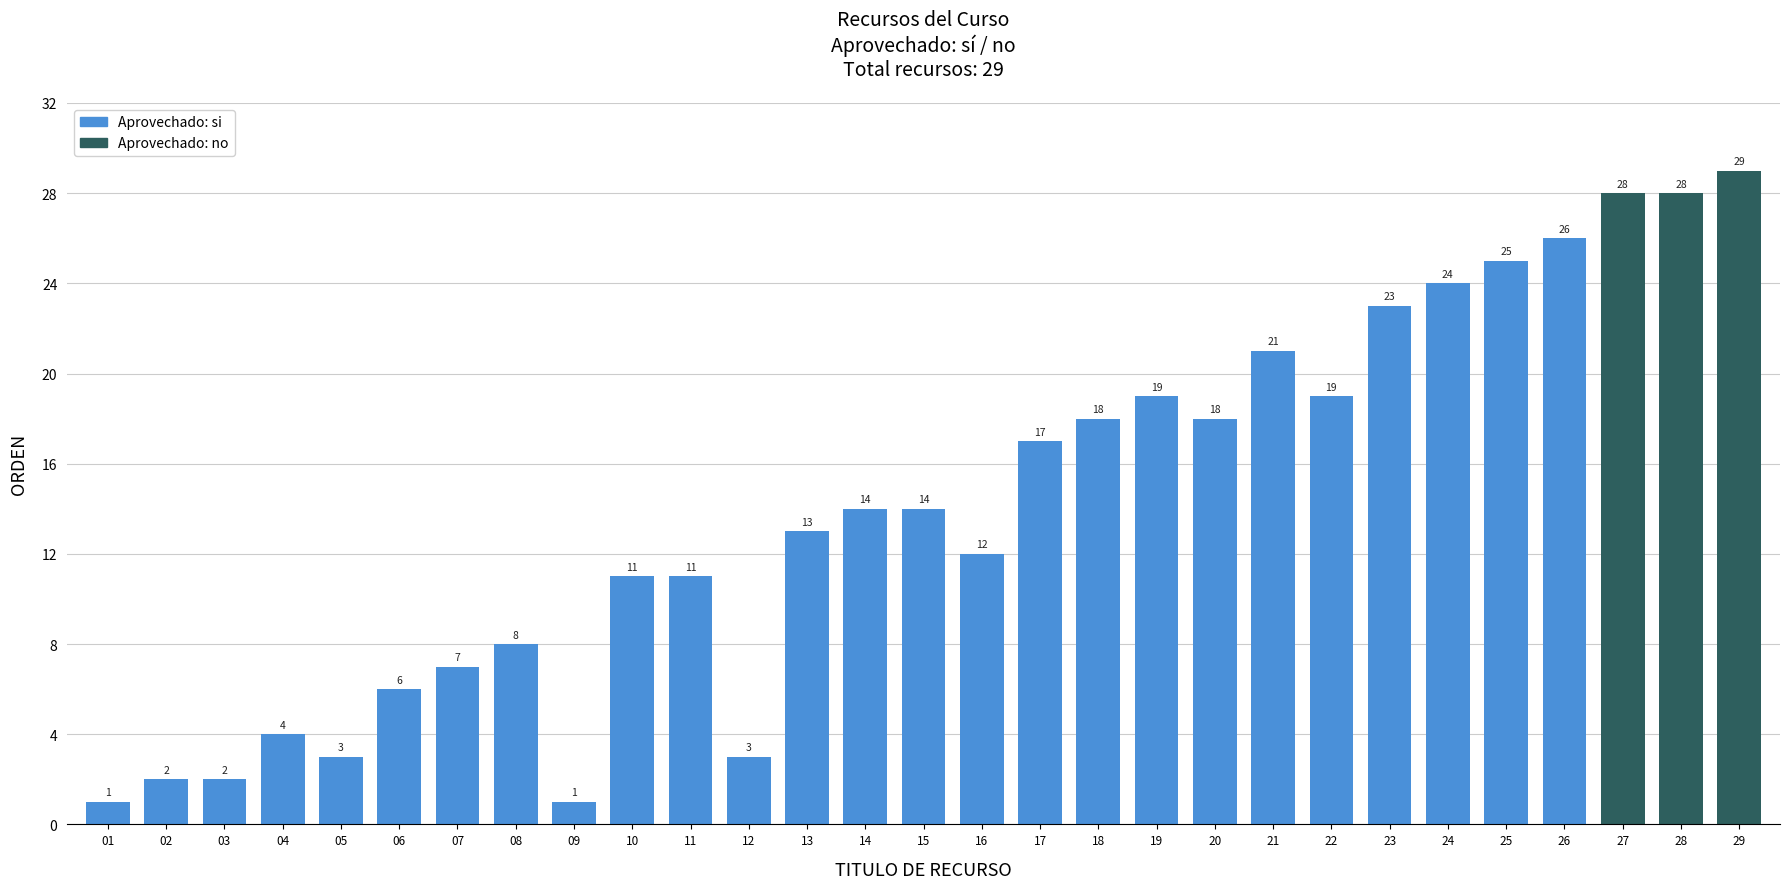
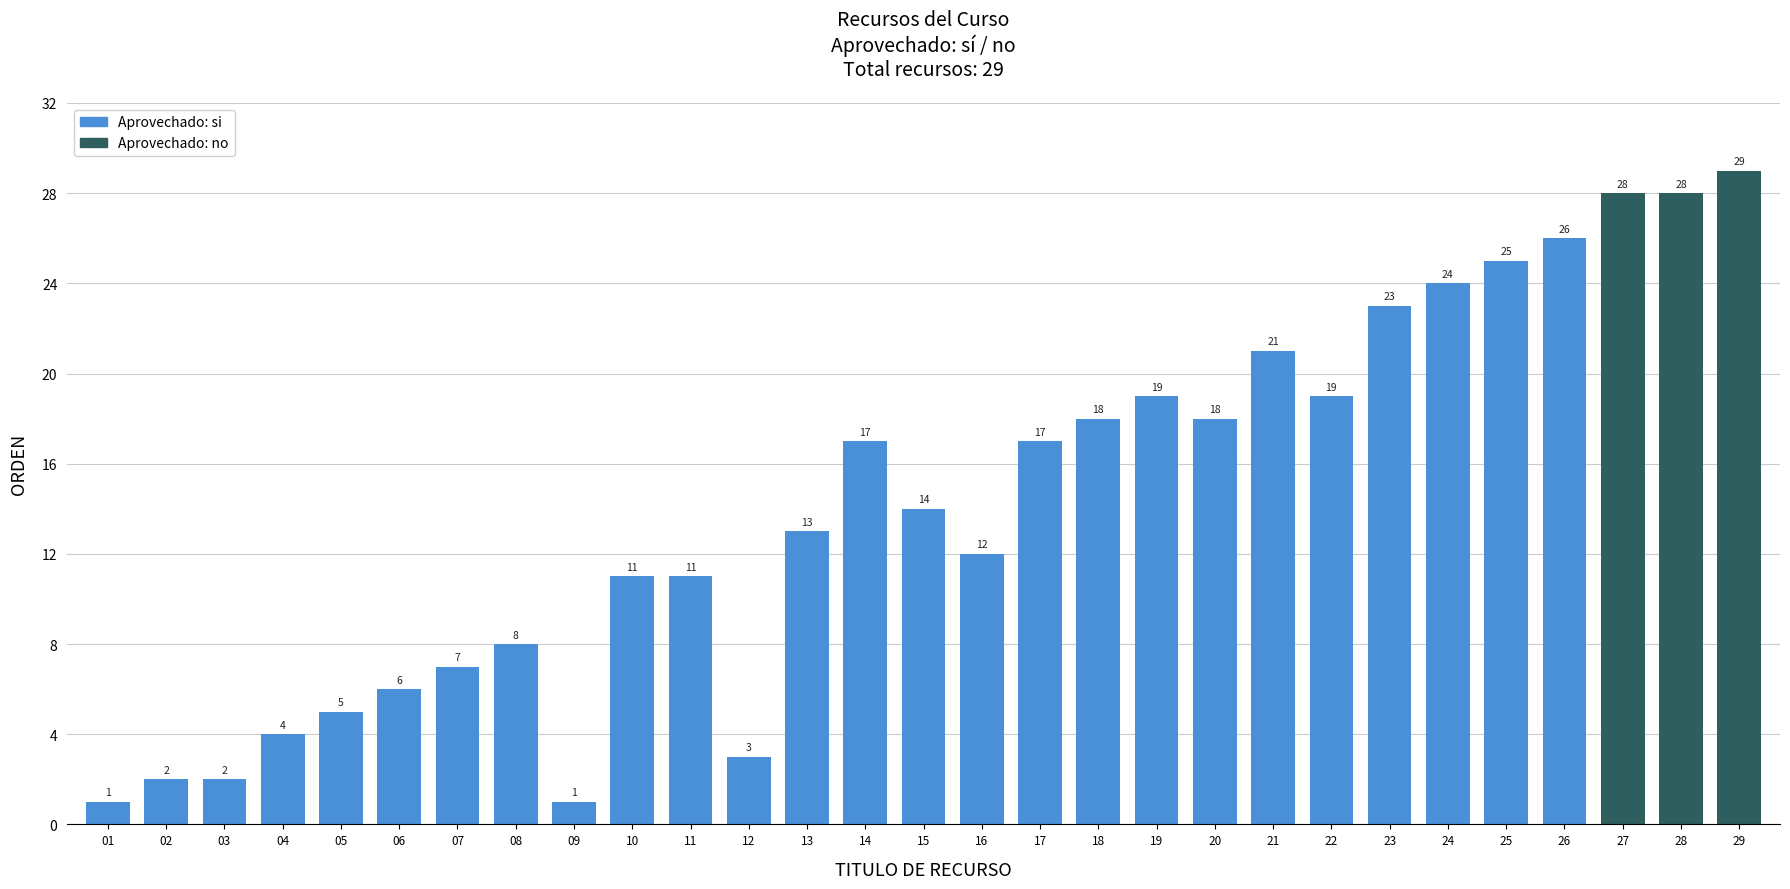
05: 3 -> 5
14: 14 -> 17
